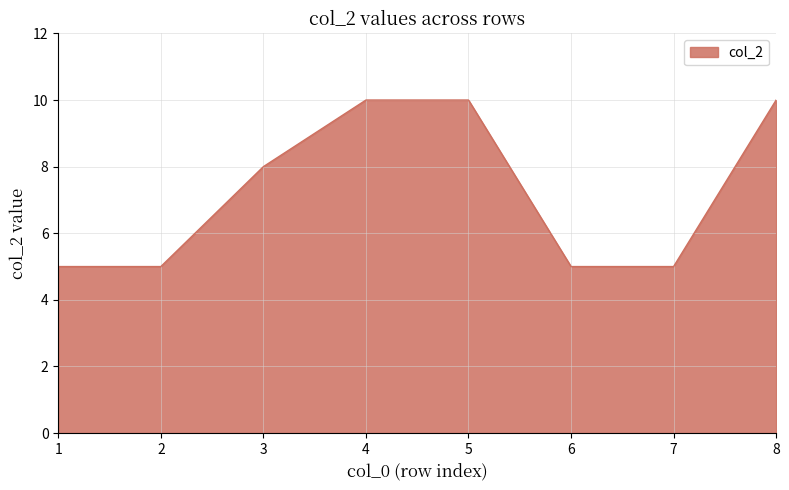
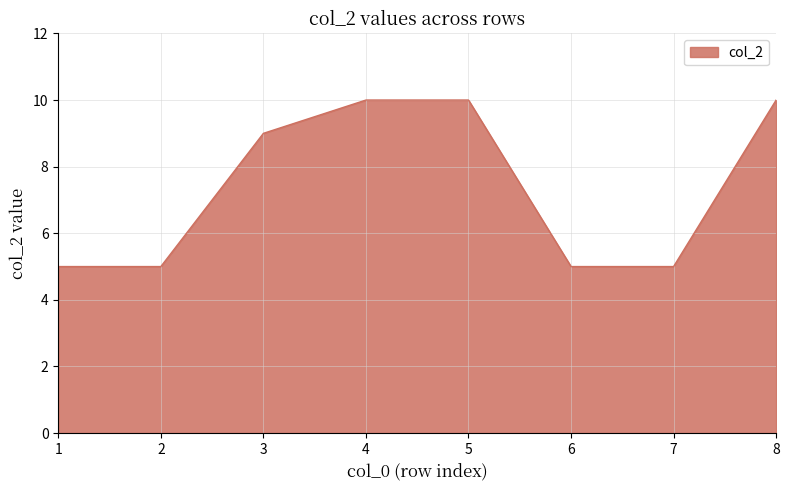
3: 8 -> 9
